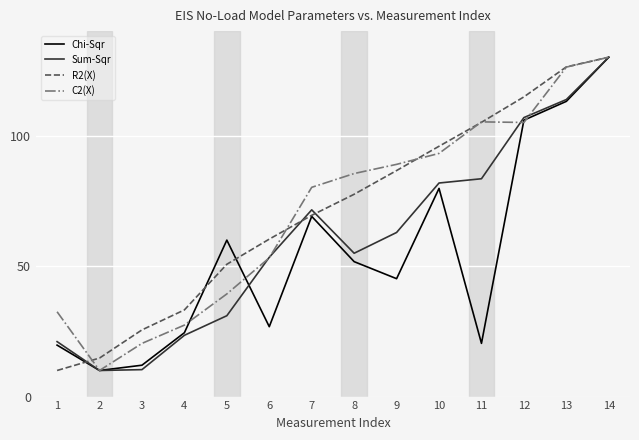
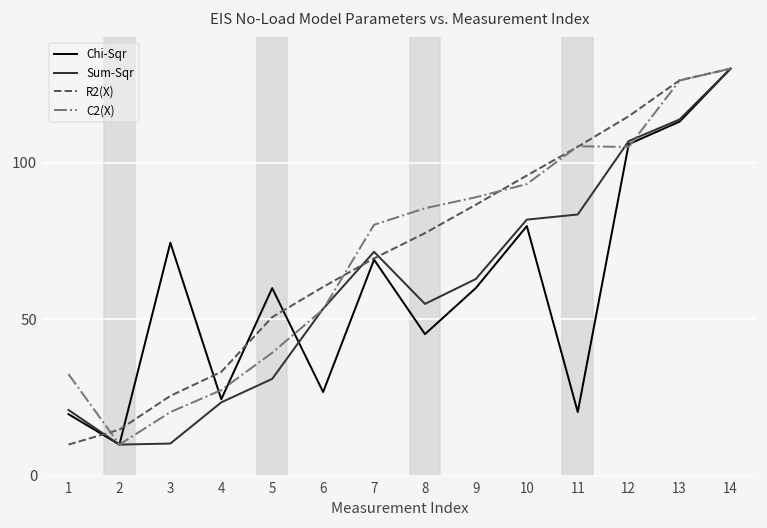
Chi-Sqr, 3: 12 -> 74
Chi-Sqr, 8: 52 -> 45
Chi-Sqr, 9: 45 -> 60
